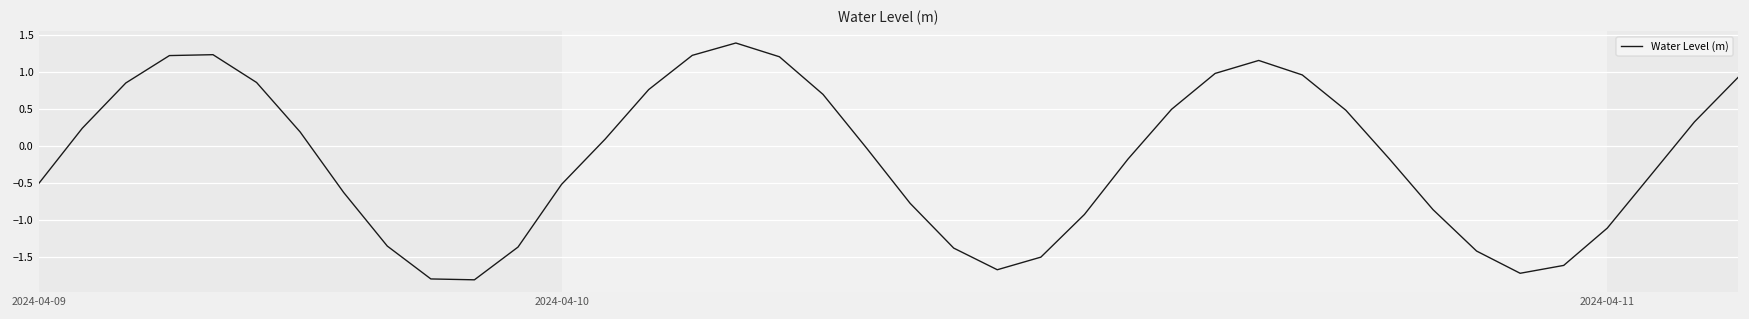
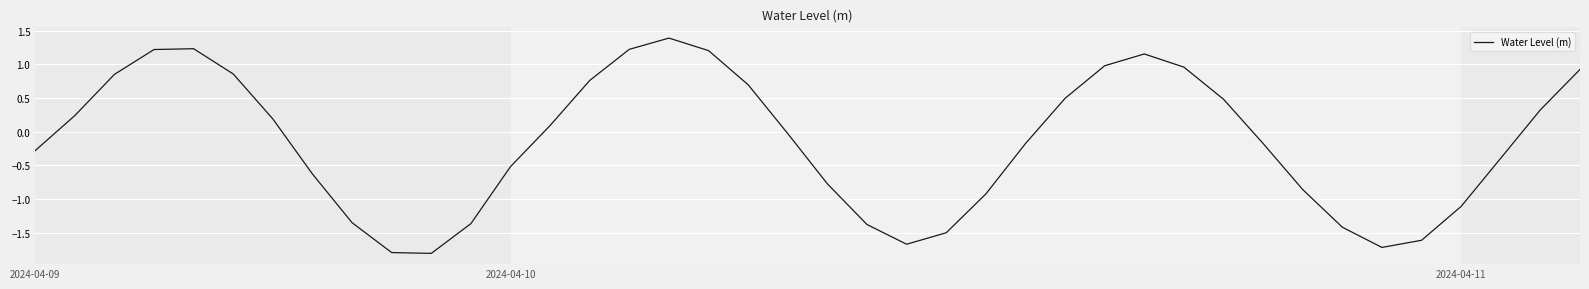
2024-04-09: -0.5 -> -0.3
